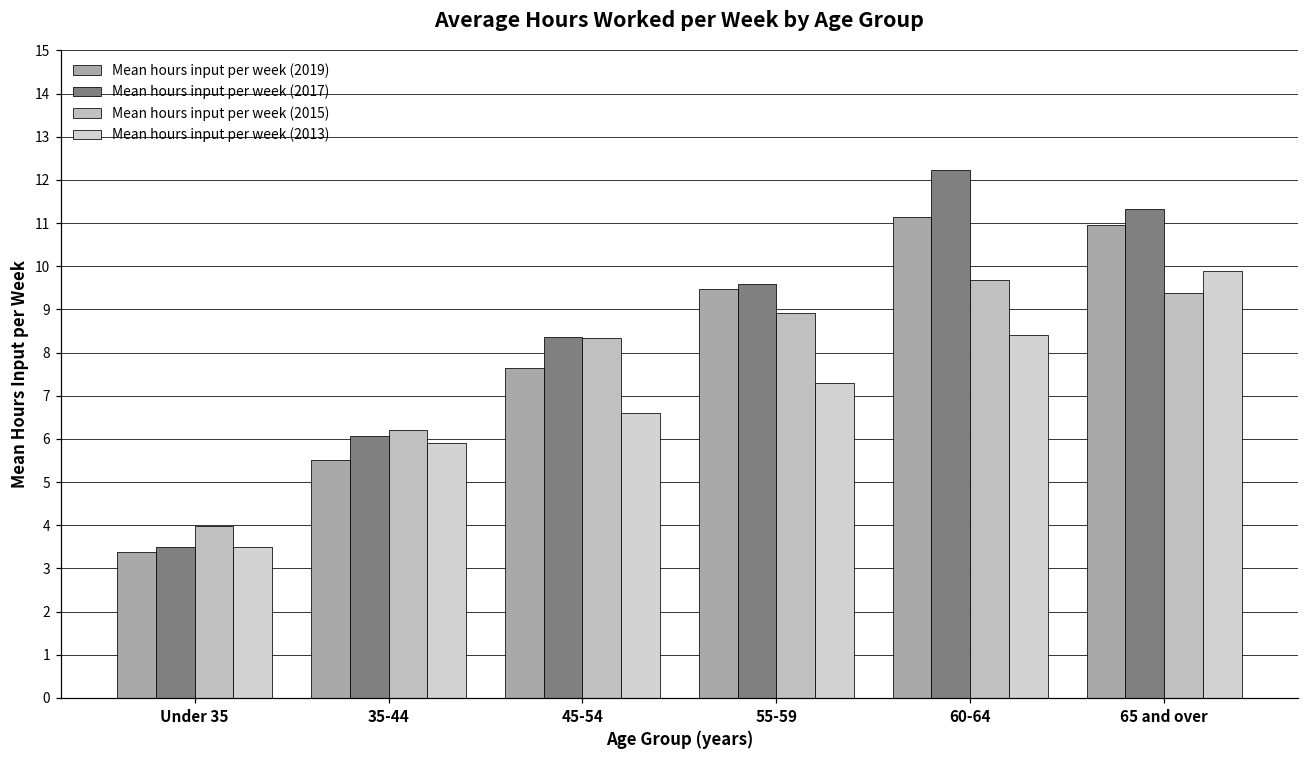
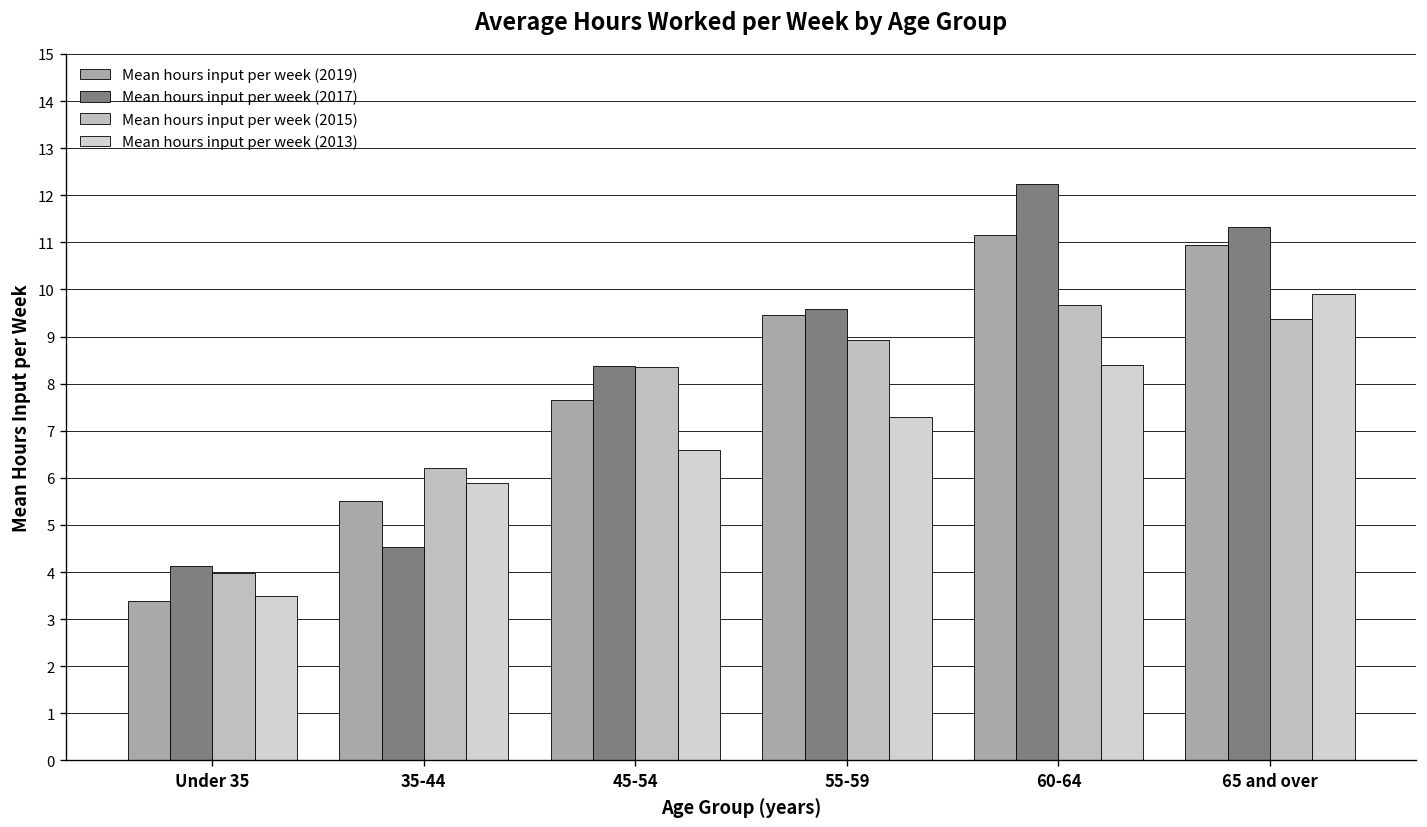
Mean hours input per week (2017), Under 35: 3.5 -> 4.1
Mean hours input per week (2017), 35-44: 6.1 -> 4.5
